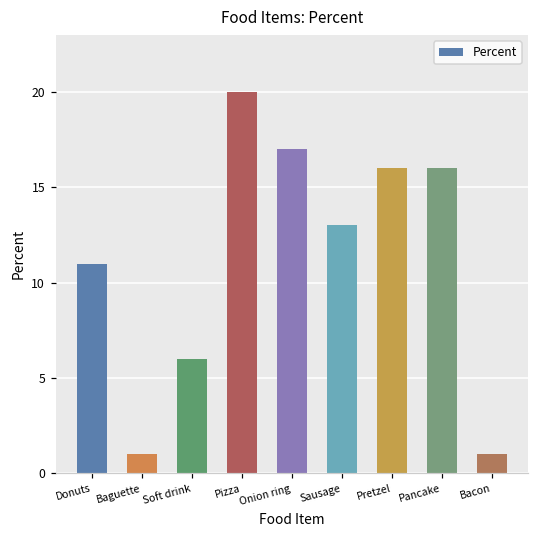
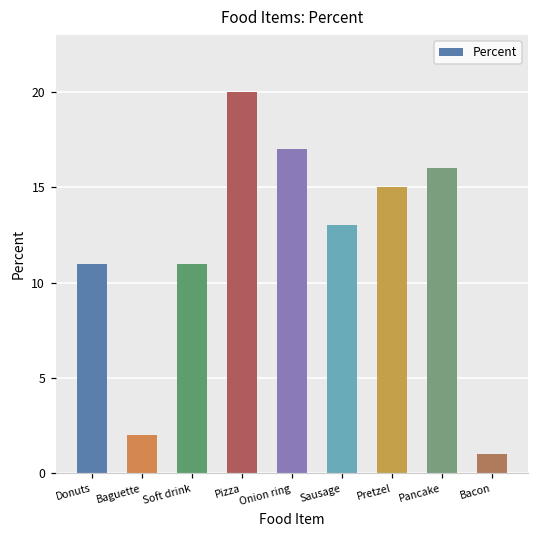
Baguette: 1 -> 2
Soft drink: 6 -> 11
Pretzel: 16 -> 15
